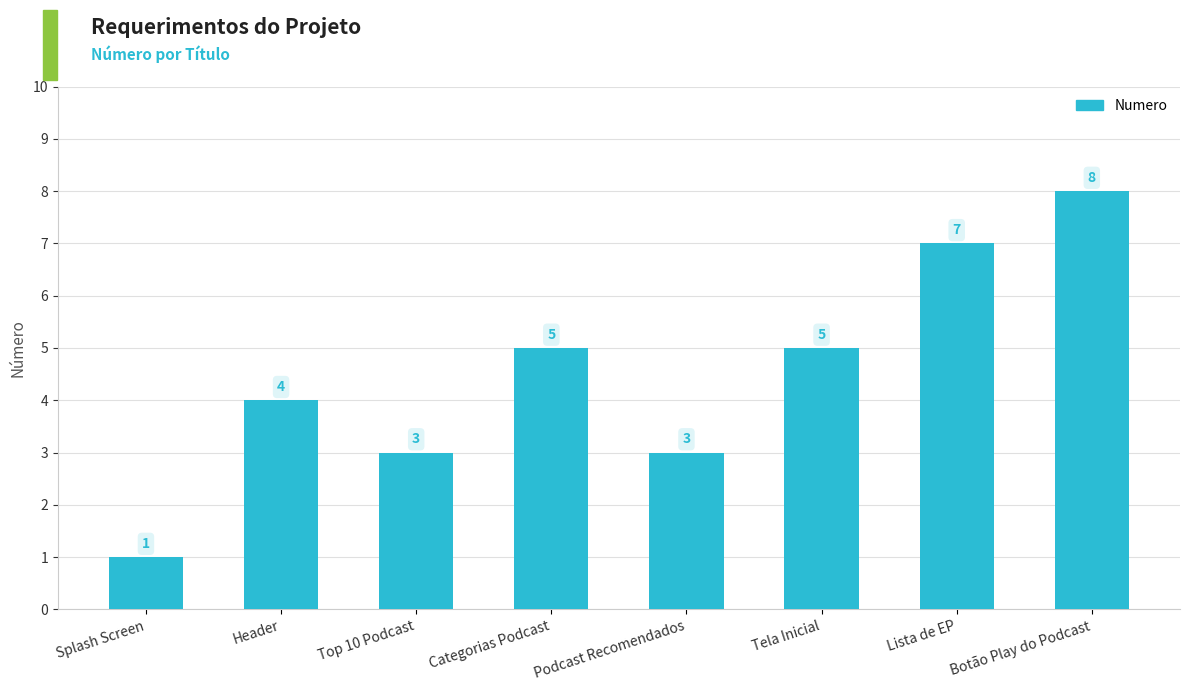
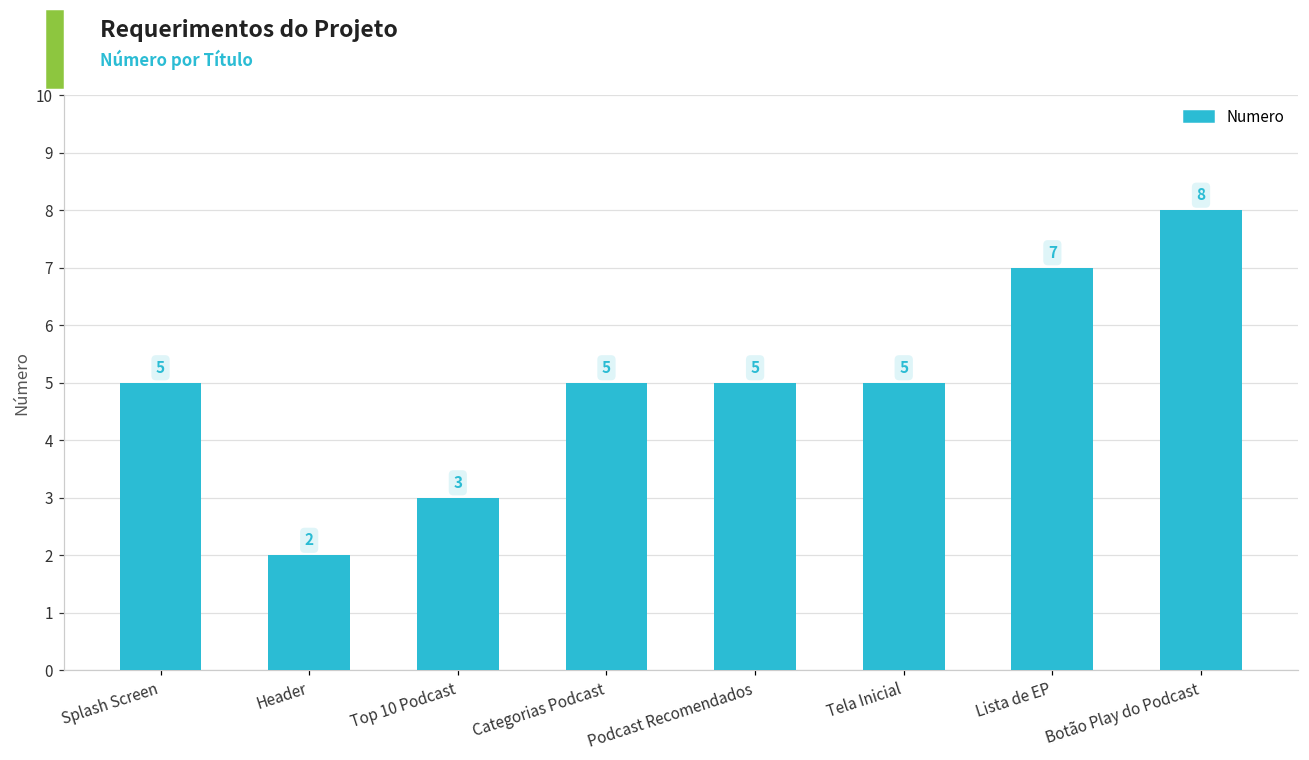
Splash Screen: 1 -> 5
Header: 4 -> 2
Podcast Recomendados: 3 -> 5
